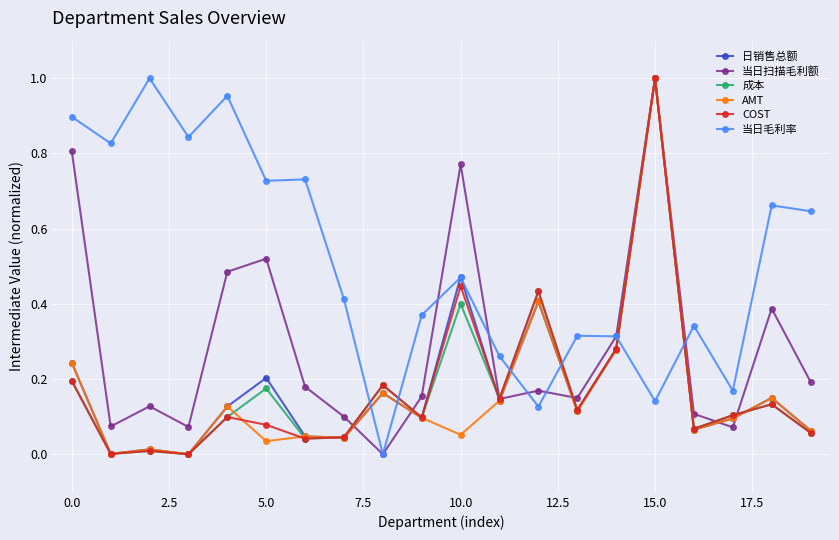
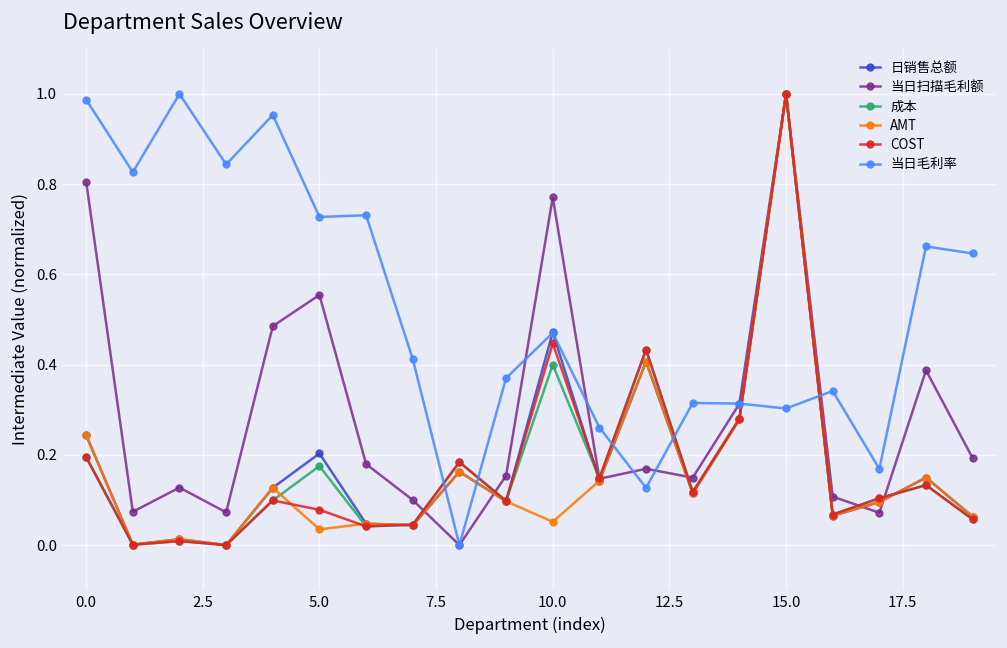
当日毛利率, 0.0: 0.90 -> 0.99
当日扫描毛利额, 5.0: 0.52 -> 0.55
当日毛利率, 15.0: 0.14 -> 0.30
